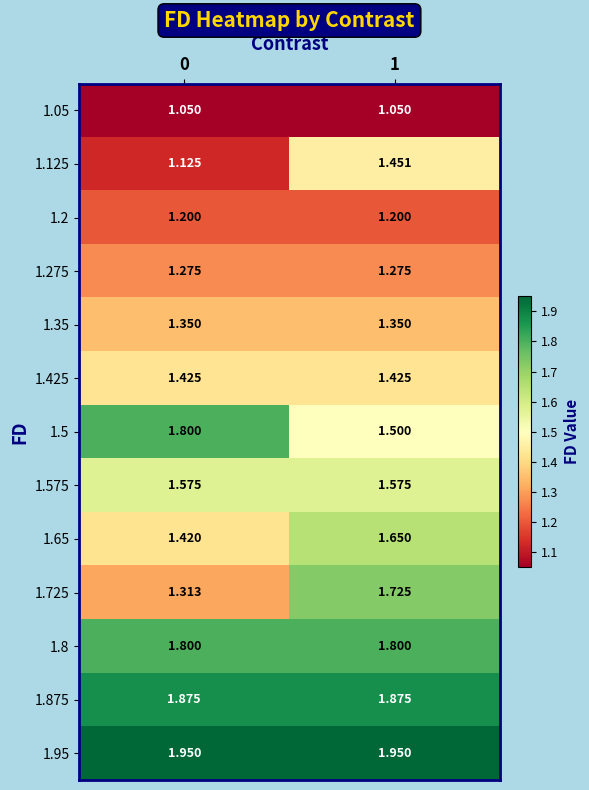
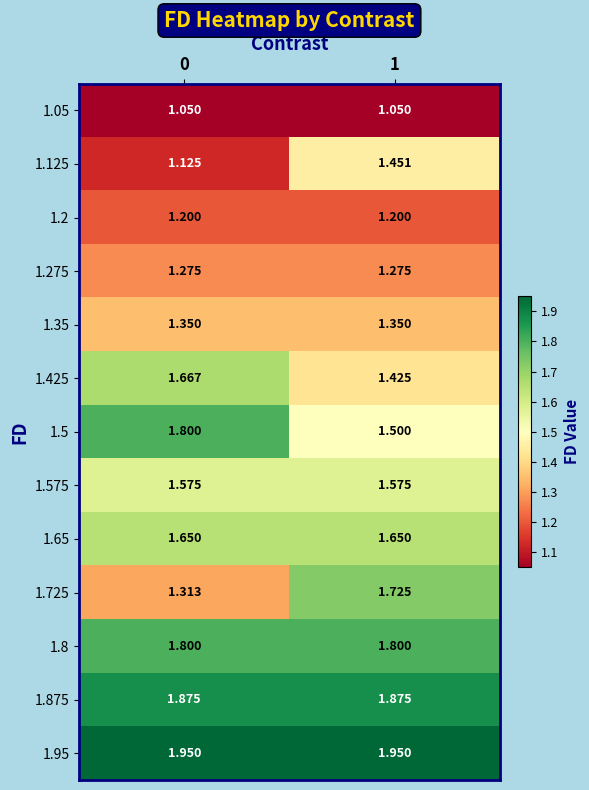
1.425, 0: 1.425 -> 1.667
1.65, 0: 1.420 -> 1.650
